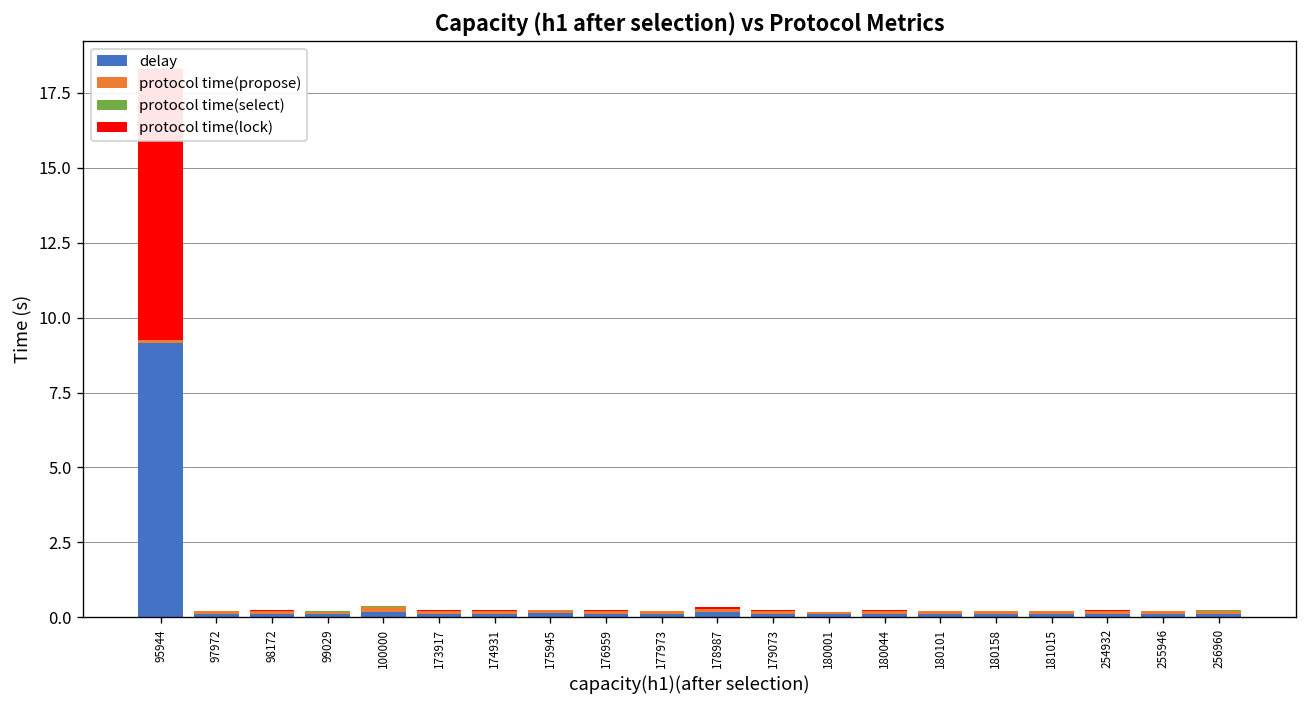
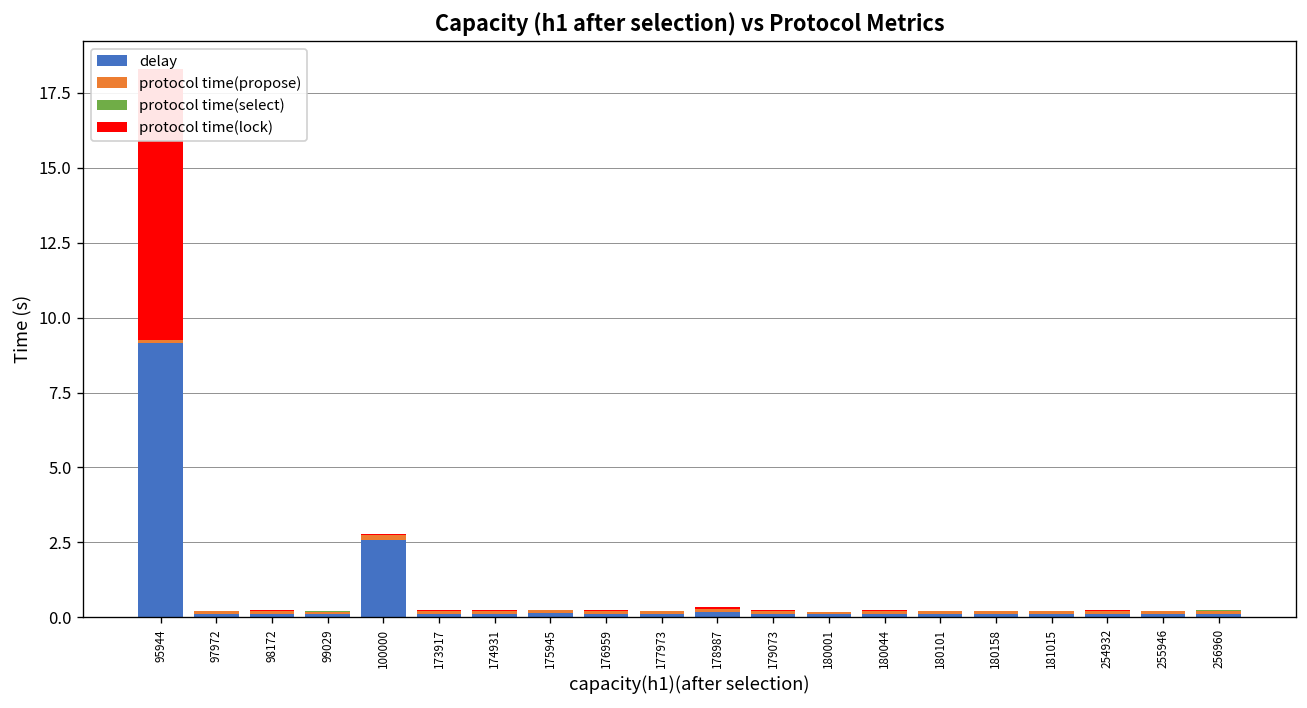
delay, 100000: 0.2 -> 2.6
